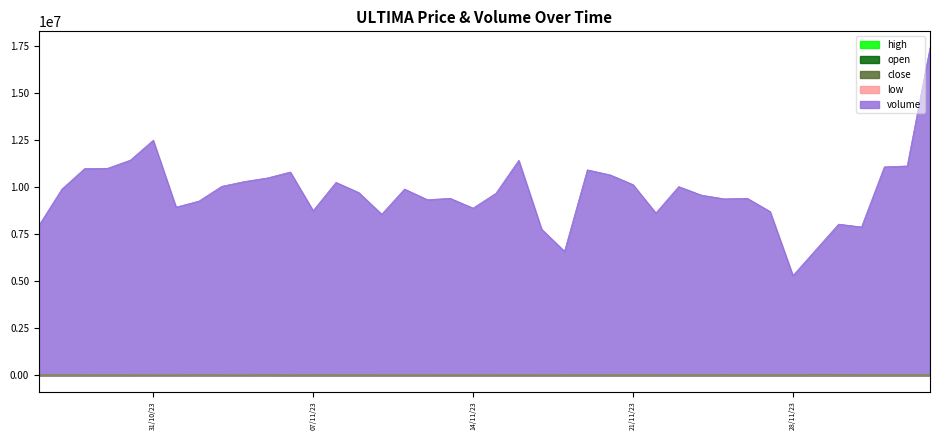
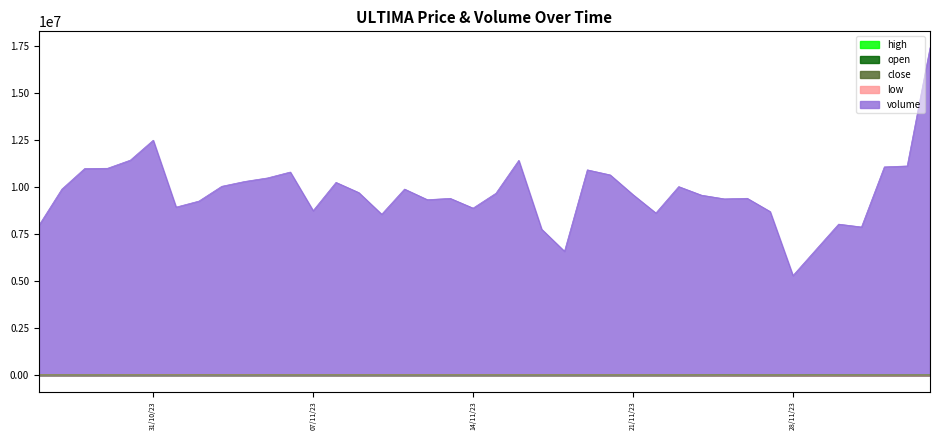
volume, 21/11/23: 10100000 -> 9600000
